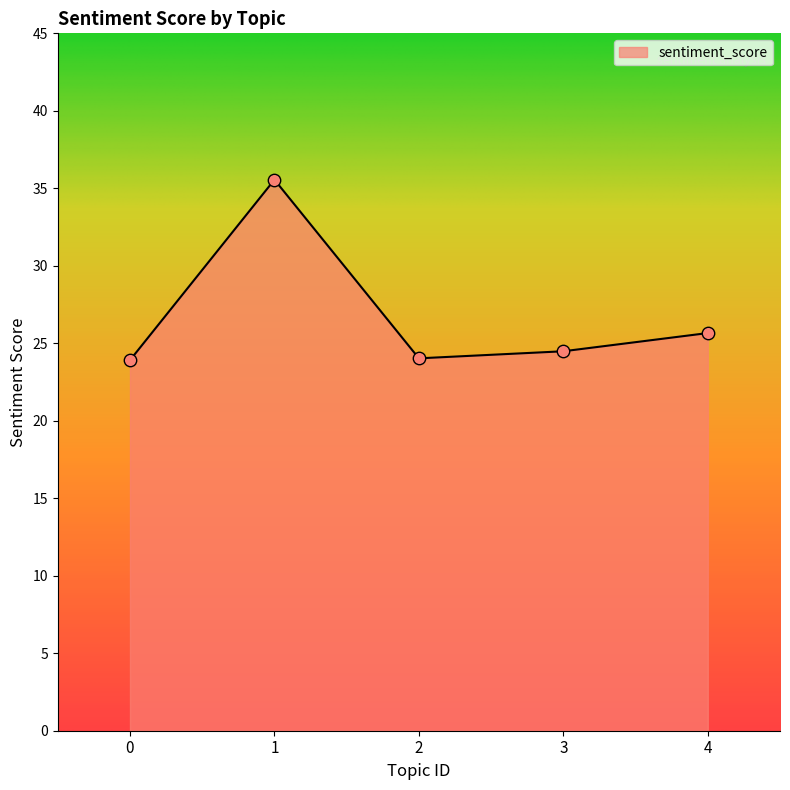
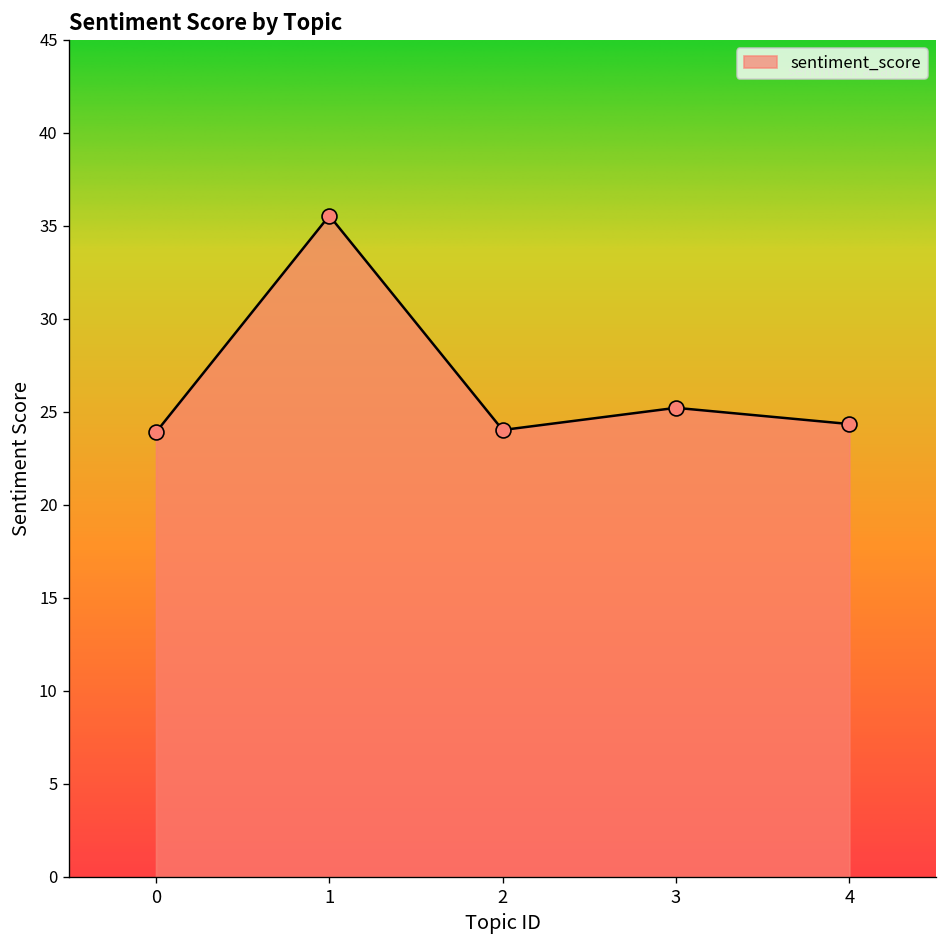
3: 24.5 -> 25.2
4: 25.7 -> 24.4
